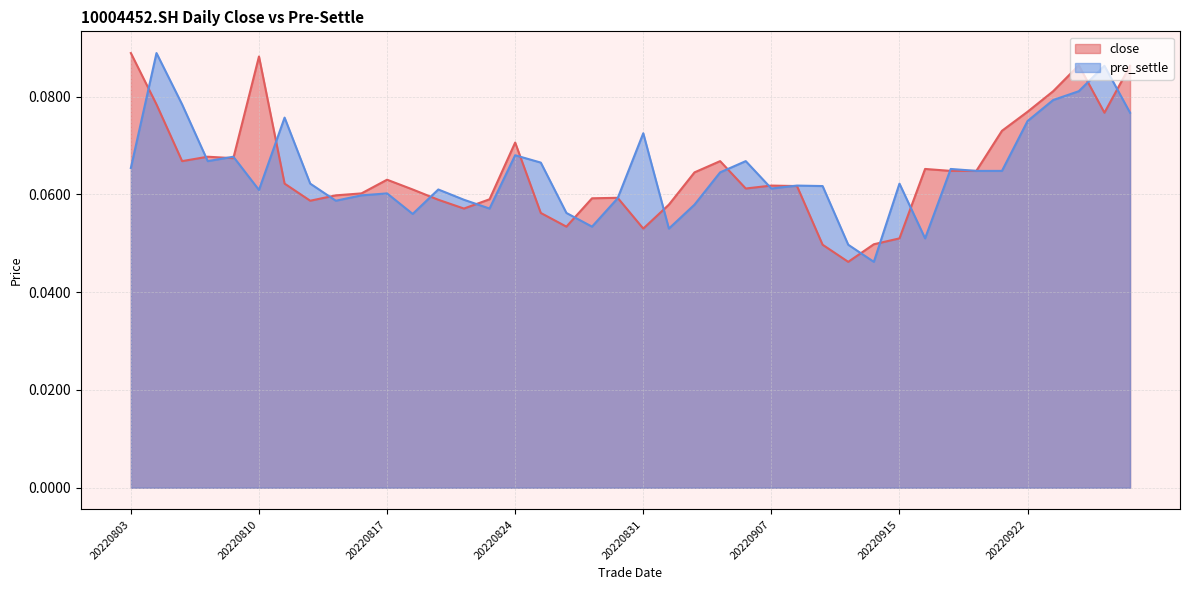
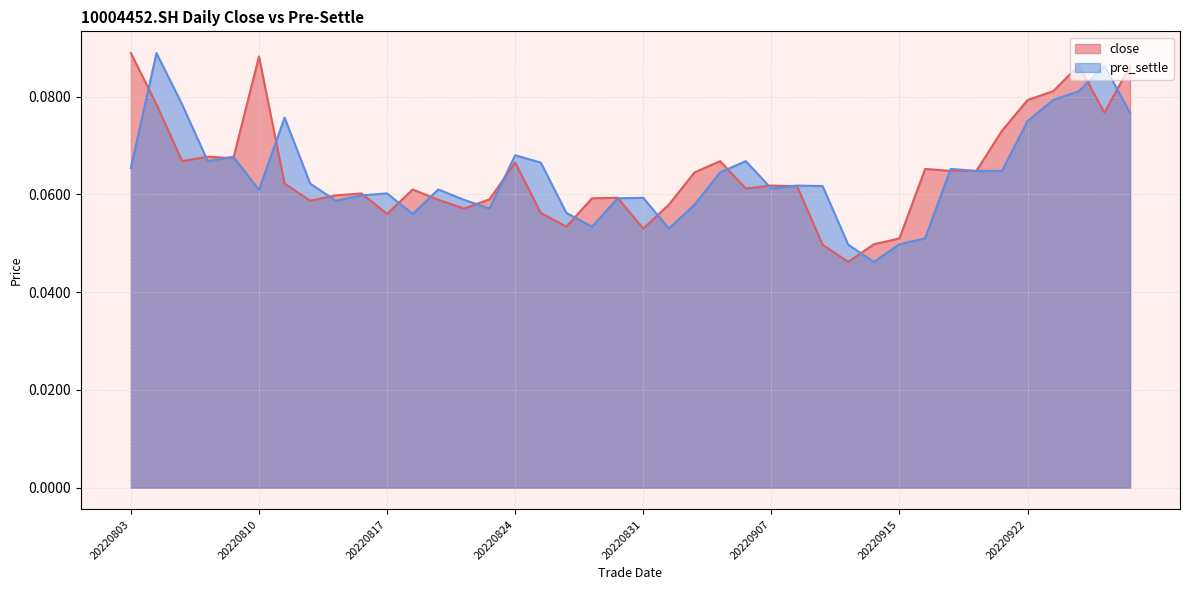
close, 20220817: 0.063 -> 0.056
close, 20220824: 0.071 -> 0.067
pre_settle, 20220831: 0.073 -> 0.059
pre_settle, 20220915: 0.062 -> 0.050
close, 20220922: 0.077 -> 0.079
